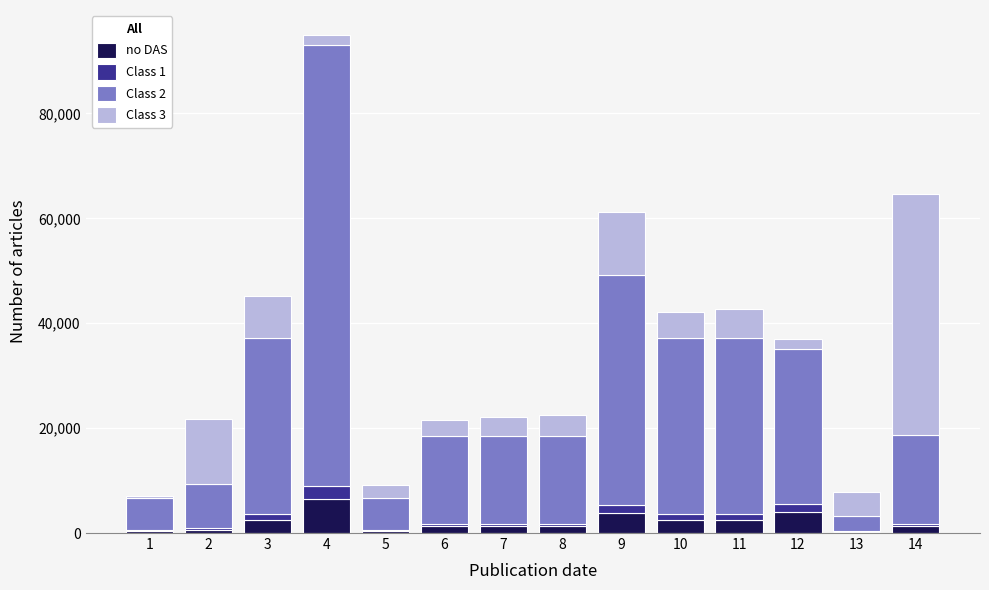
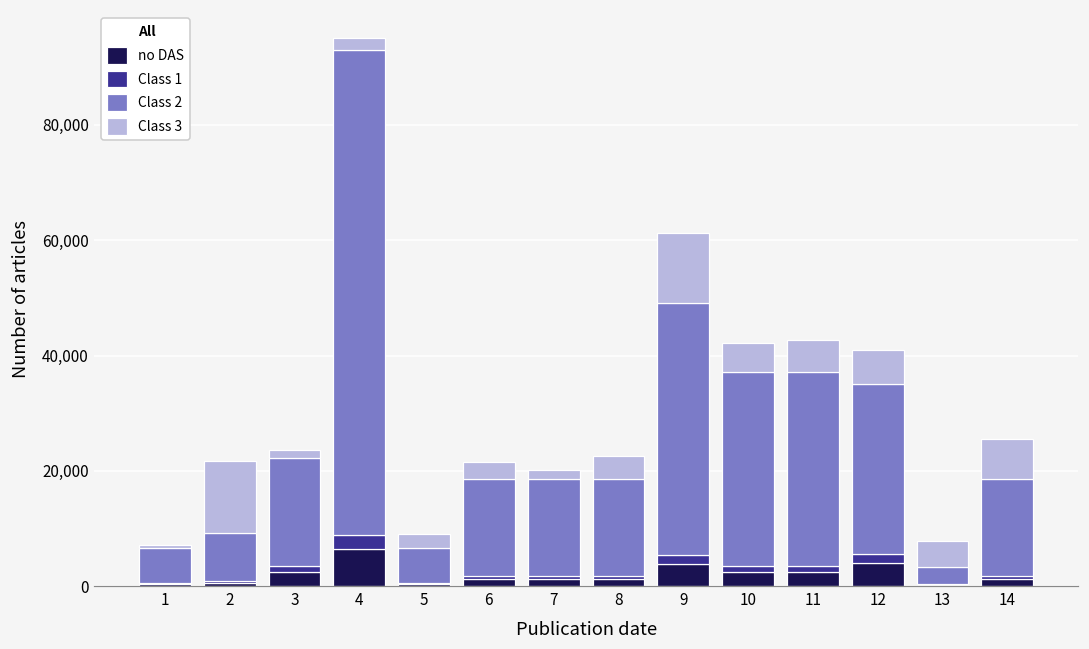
Class 2, 3: 34,000 -> 19,000
Class 3, 3: 8,000 -> 2,000
Class 3, 7: 4,000 -> 2,000
Class 3, 12: 2,000 -> 6,000
Class 3, 14: 46,000 -> 7,000
